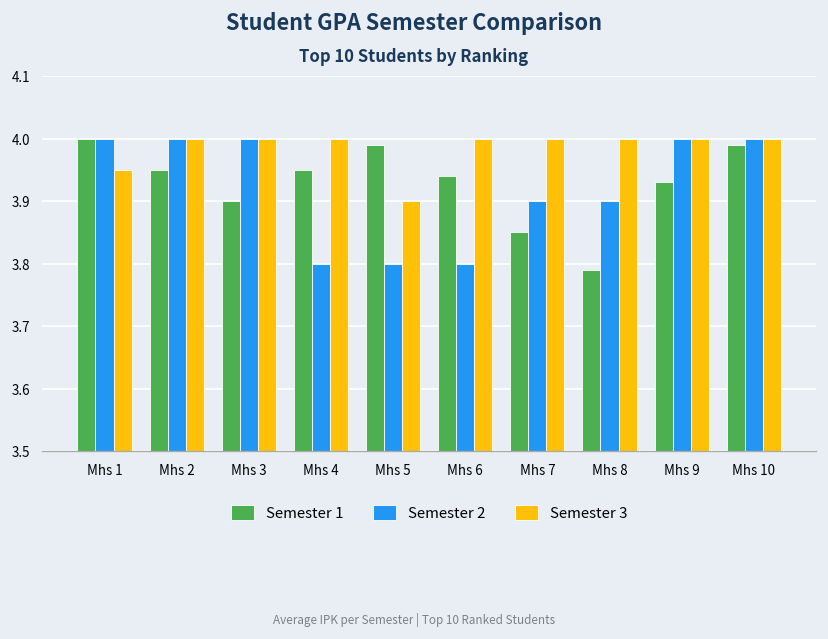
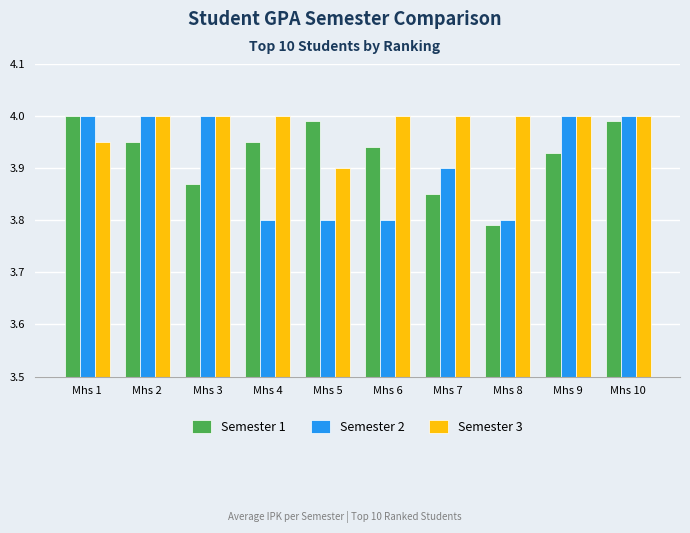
Semester 1, Mhs 3: 3.90 -> 3.87
Semester 2, Mhs 8: 3.9 -> 3.8
